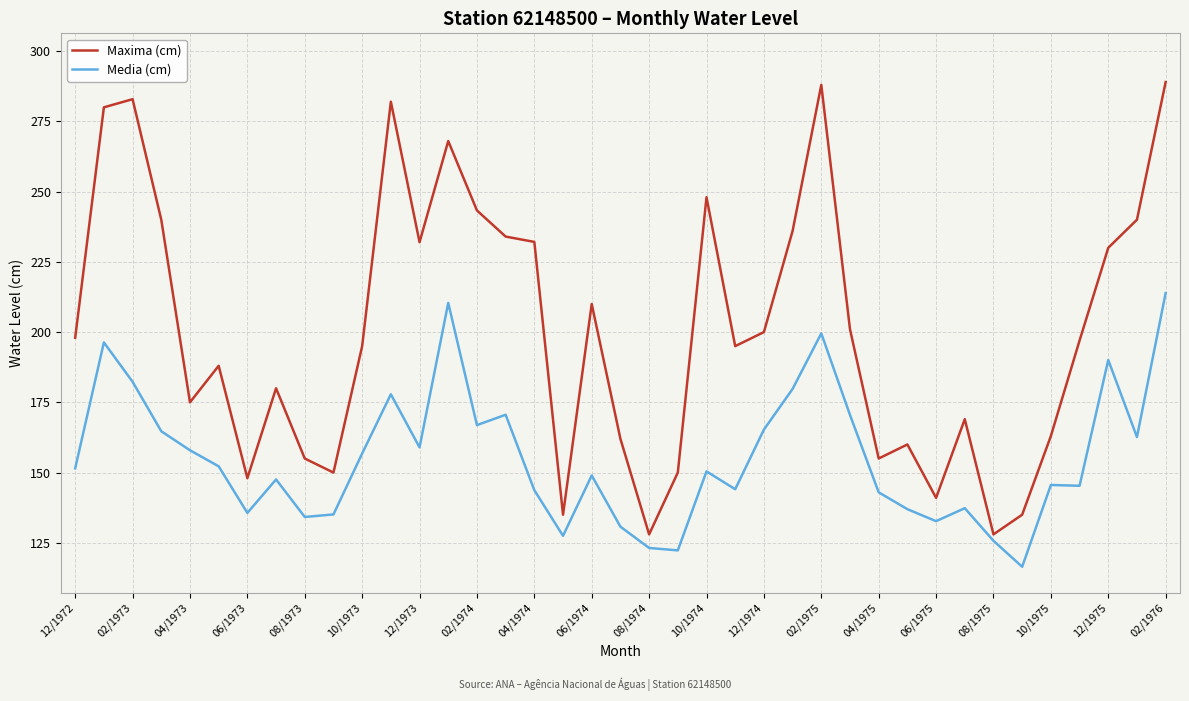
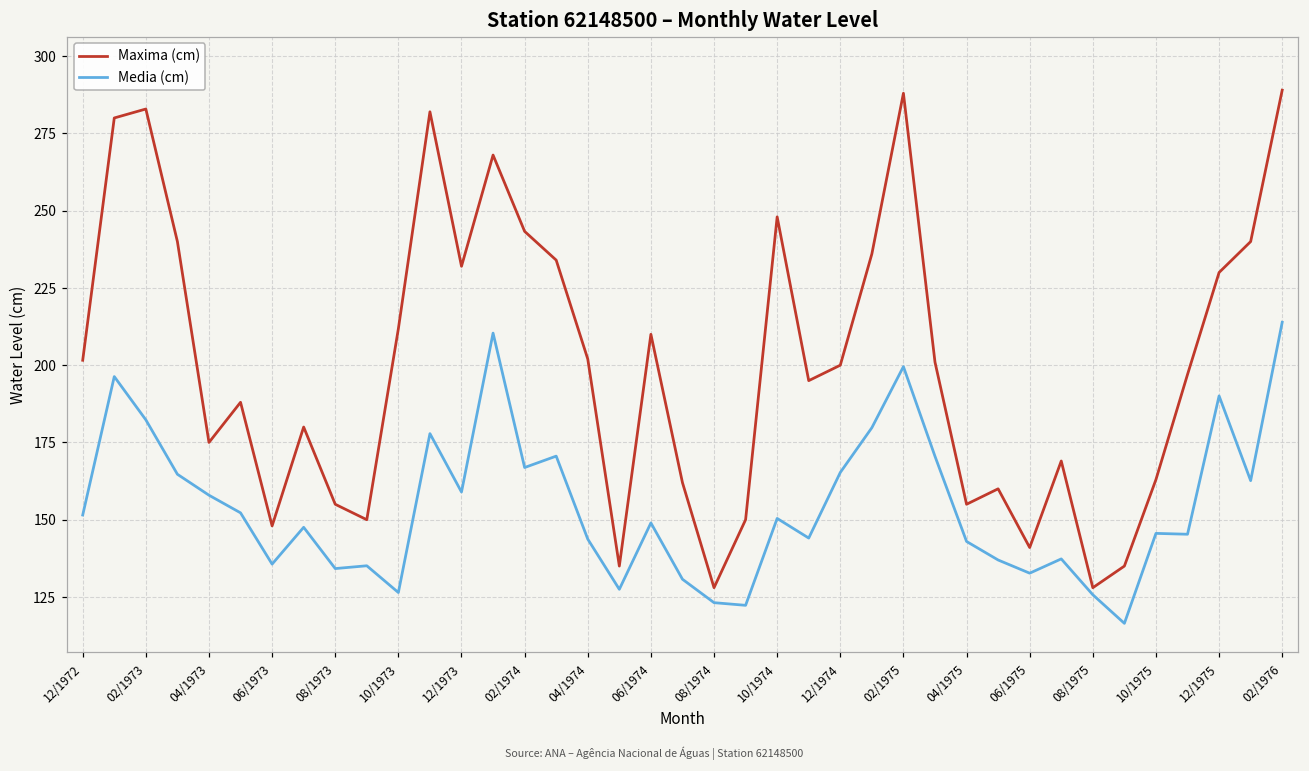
Maxima (cm), 12/1972: 198 -> 202
Maxima (cm), 10/1973: 195 -> 212
Media (cm), 10/1973: 157 -> 126
Maxima (cm), 04/1974: 232 -> 202
